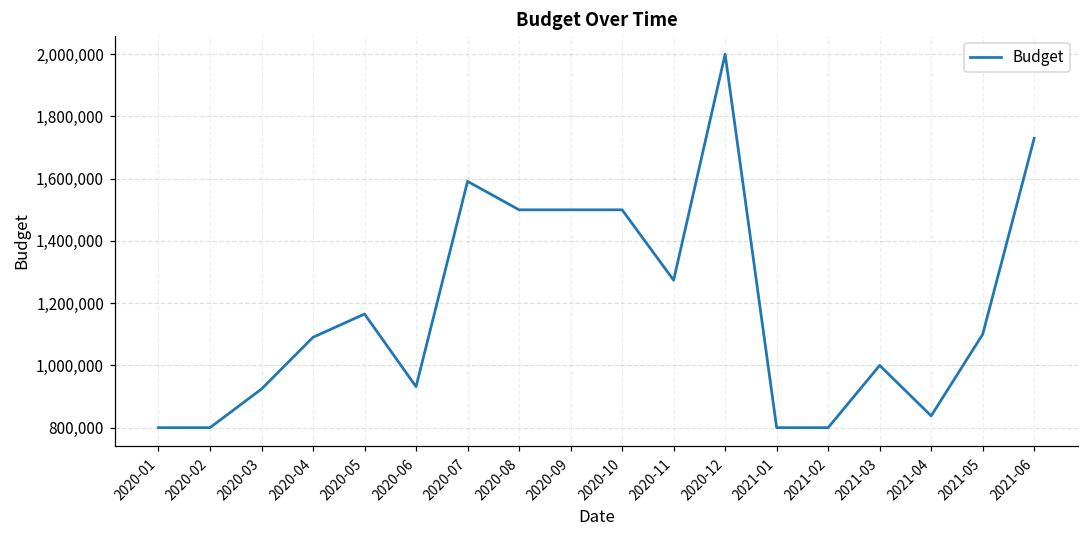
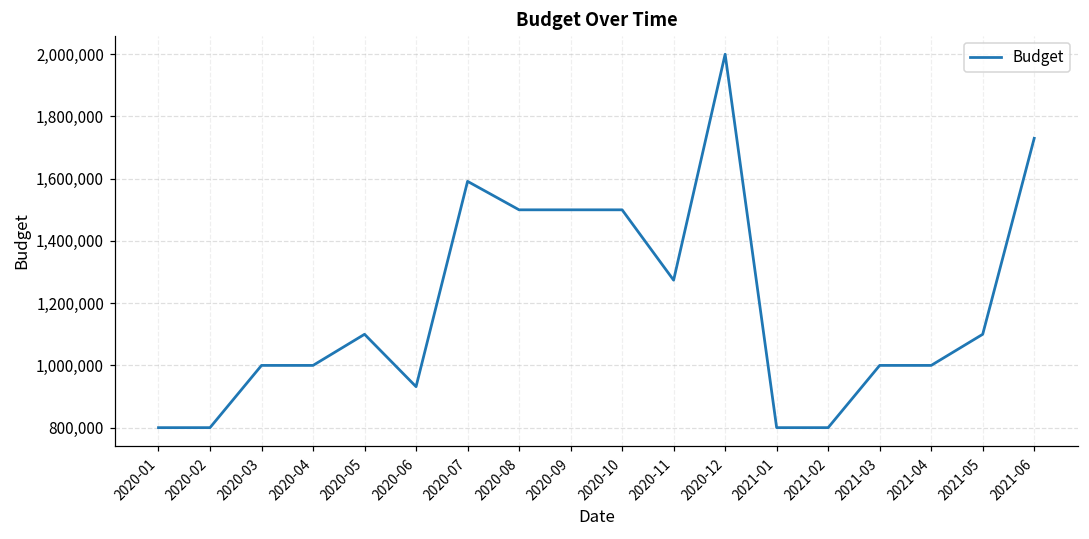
2020-03: 920,000 -> 1,000,000
2020-04: 1,090,000 -> 1,000,000
2020-05: 1,170,000 -> 1,100,000
2021-04: 840,000 -> 1,000,000
